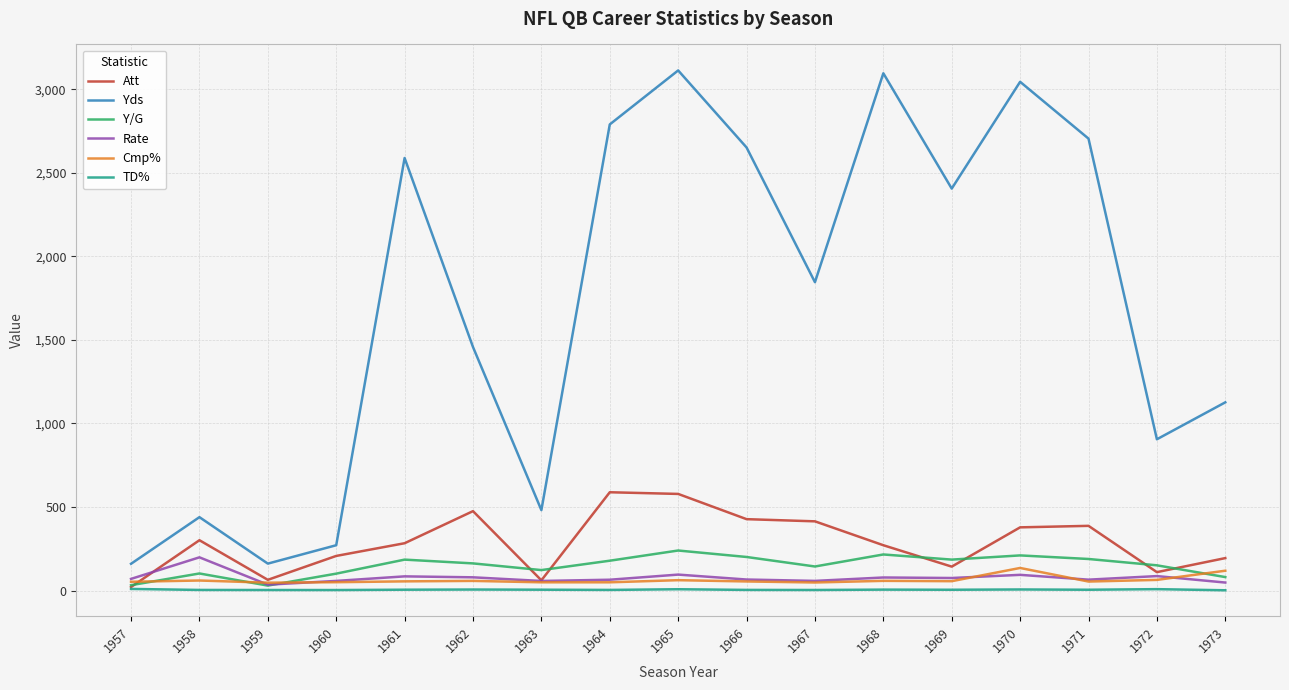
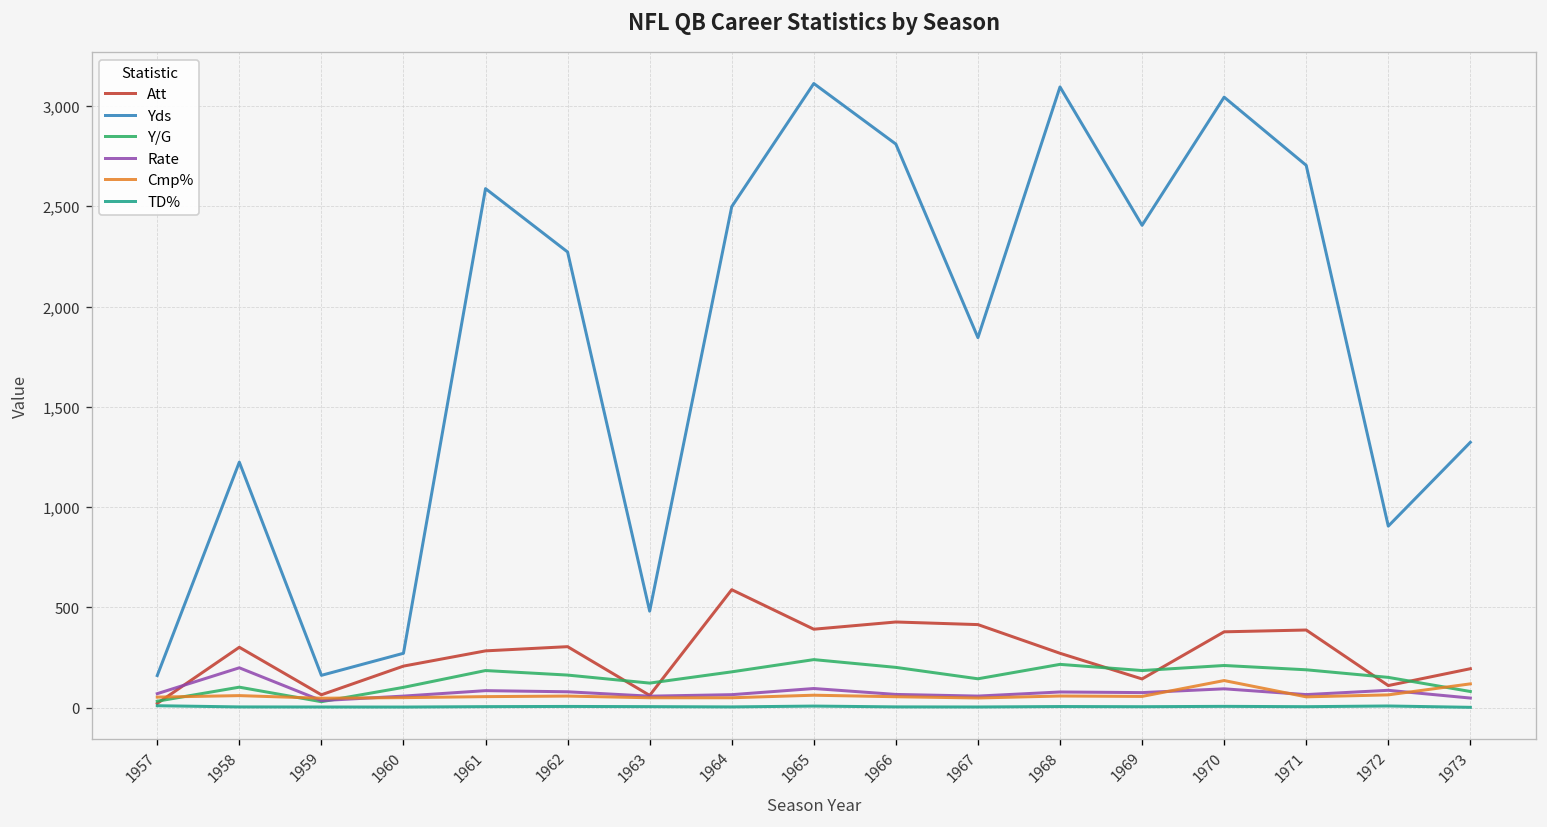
Yds, 1958: 440 -> 1,220
Att, 1962: 480 -> 300
Yds, 1962: 1,460 -> 2,270
Yds, 1964: 2,790 -> 2,500
Att, 1965: 580 -> 390
Yds, 1966: 2,650 -> 2,810
Yds, 1973: 1,130 -> 1,320
